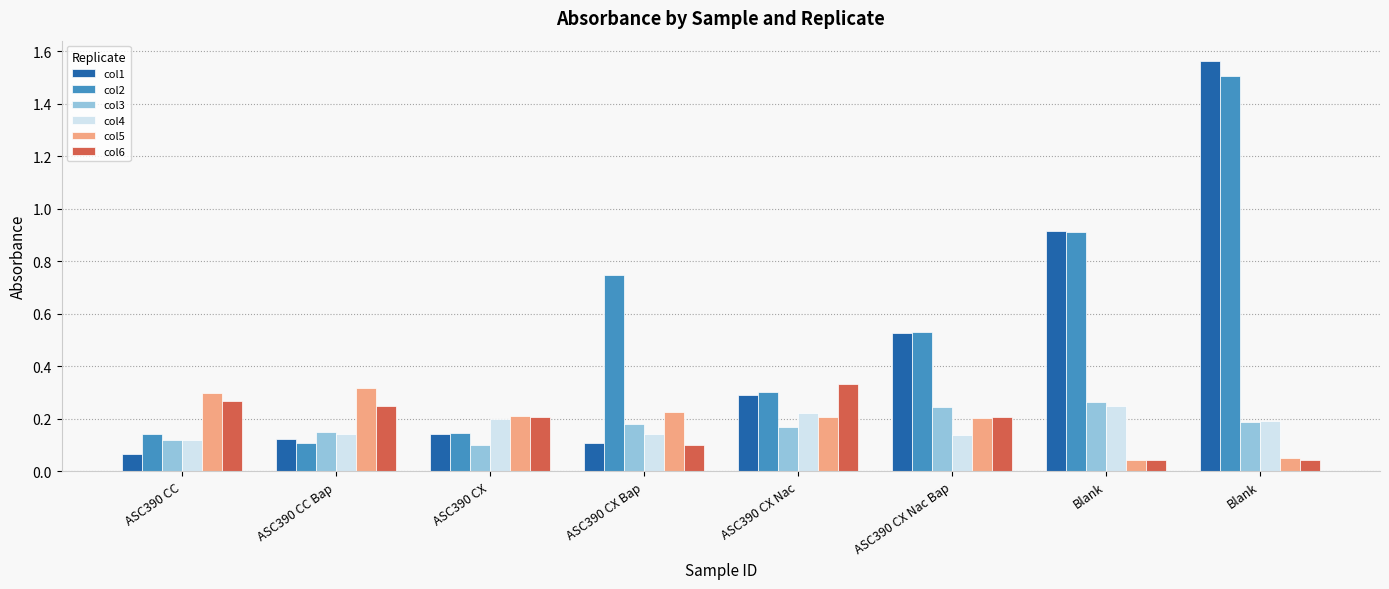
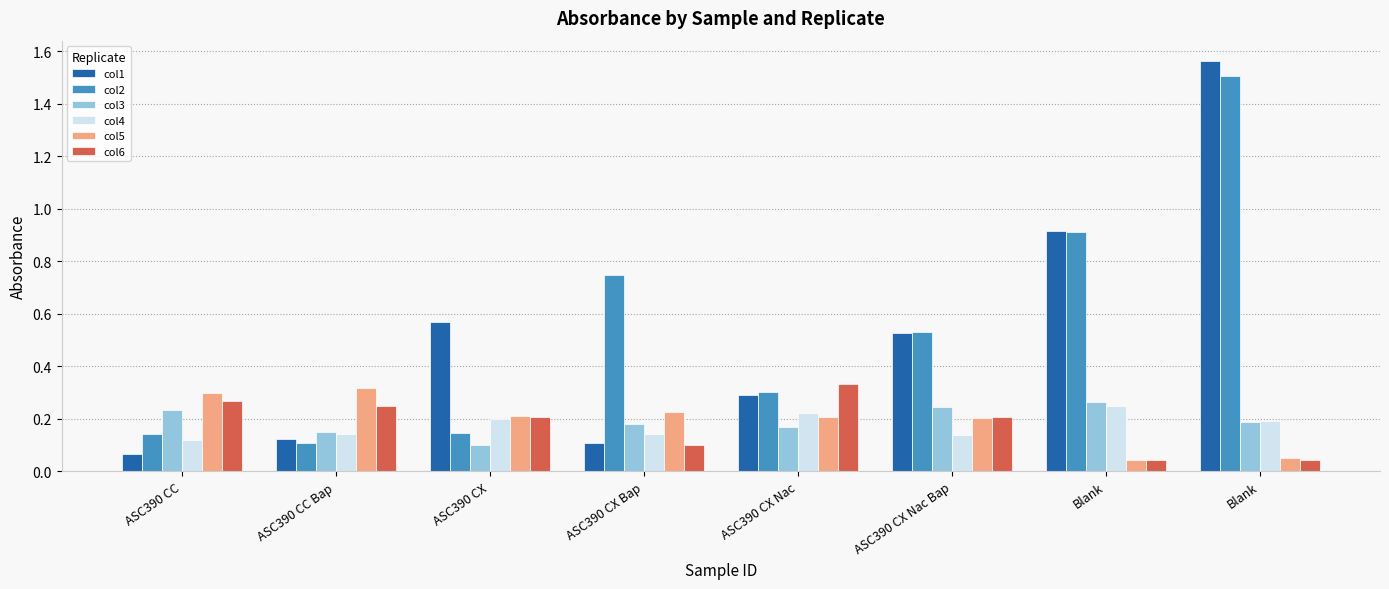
col3, ASC390 CC: 0.12 -> 0.24
col1, ASC390 CX: 0.14 -> 0.57
